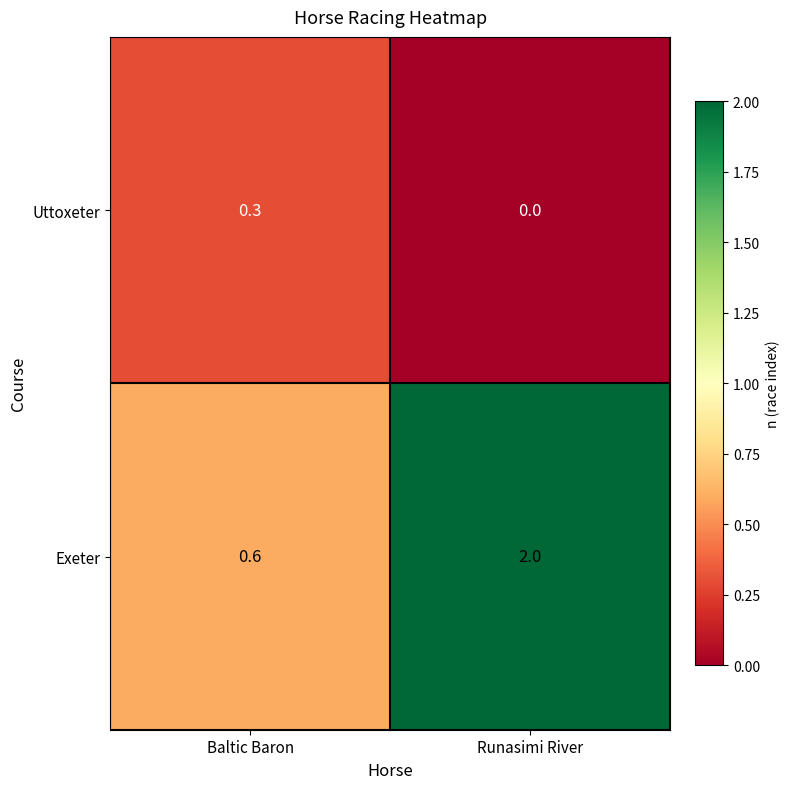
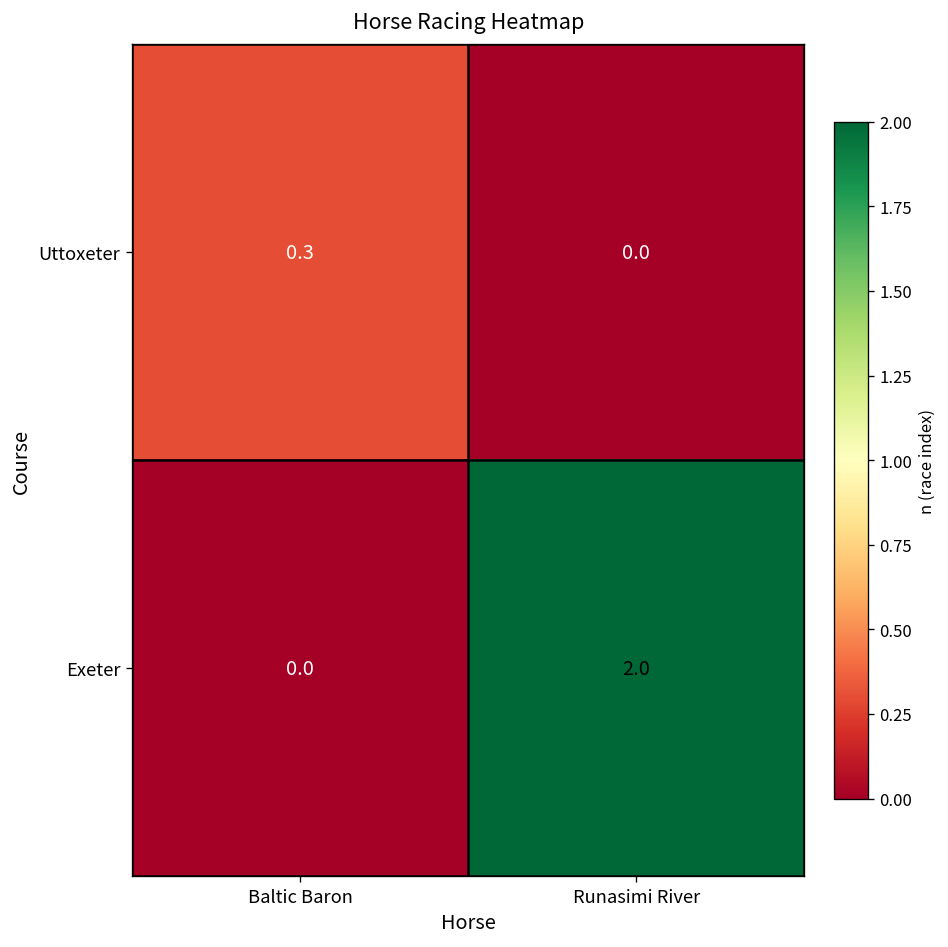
Exeter, Baltic Baron: 0.6 -> 0.0
